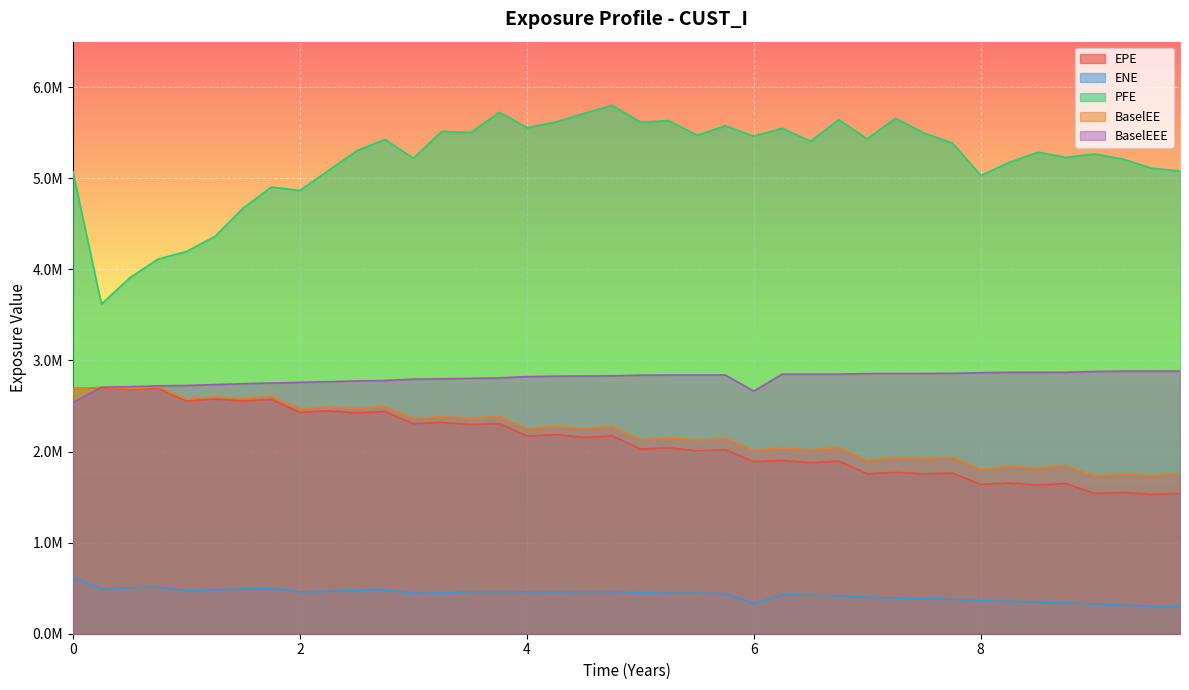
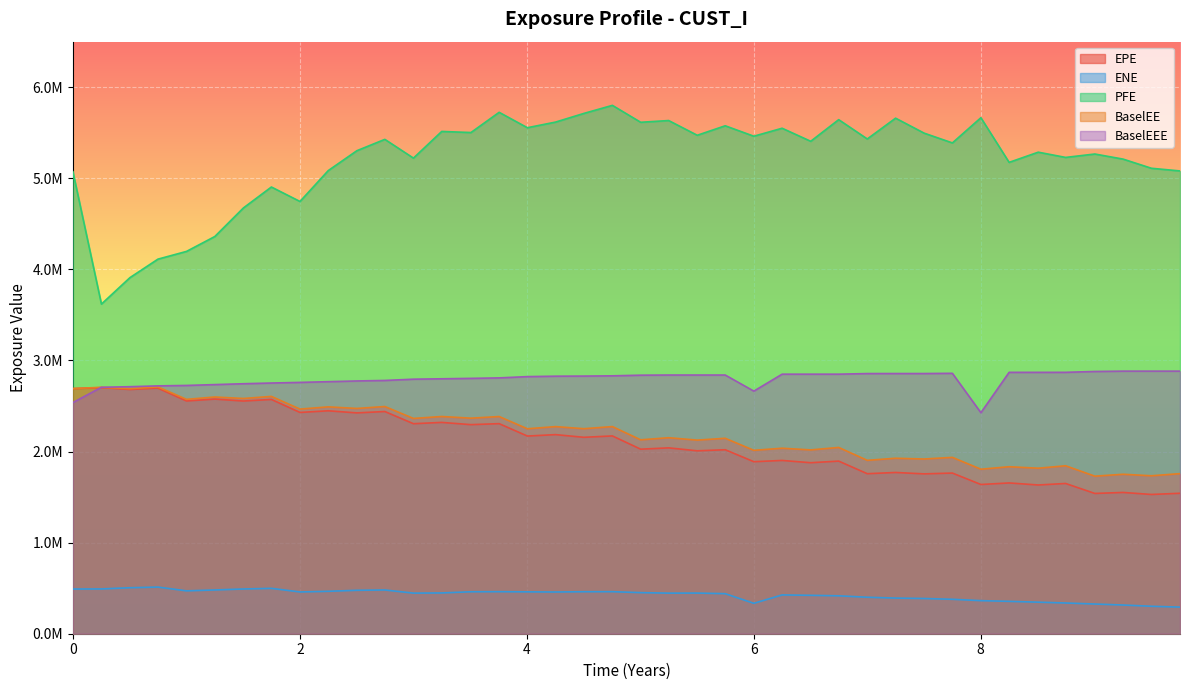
ENE, 0: 600000 -> 500000
PFE, 2: 4900000 -> 4700000
PFE, 8: 5000000 -> 5700000
BaselEEE, 8: 2900000 -> 2400000
